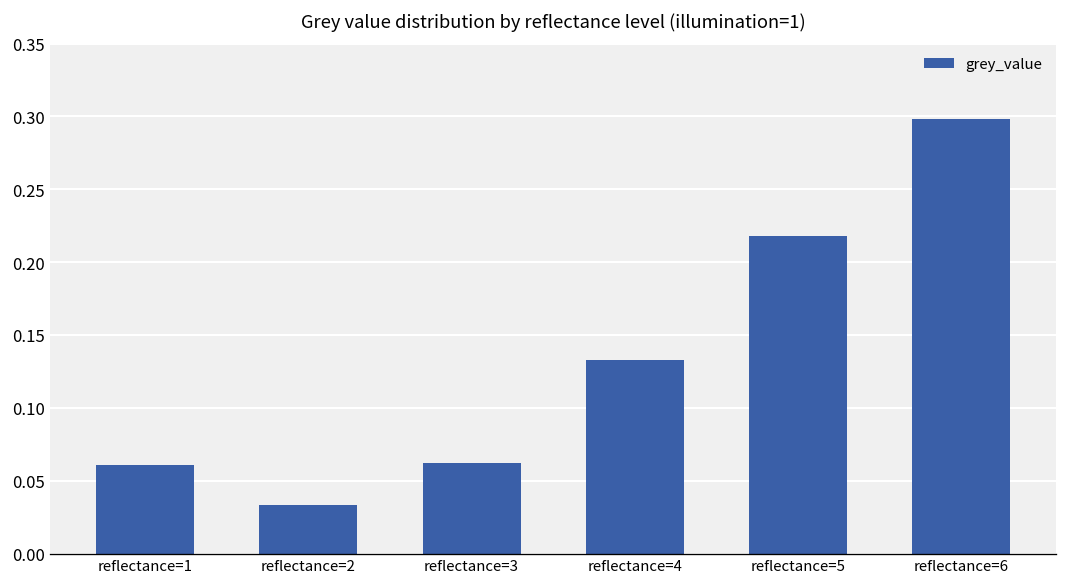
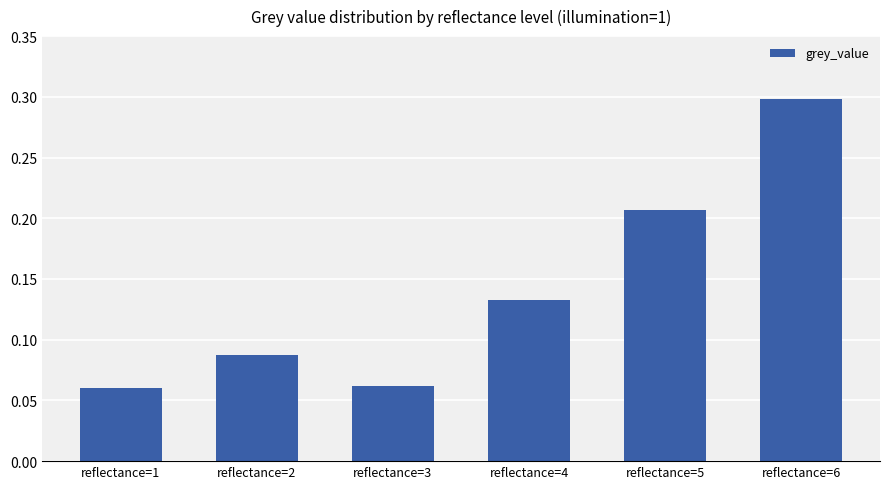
reflectance=2: 0.033 -> 0.087
reflectance=5: 0.218 -> 0.207
